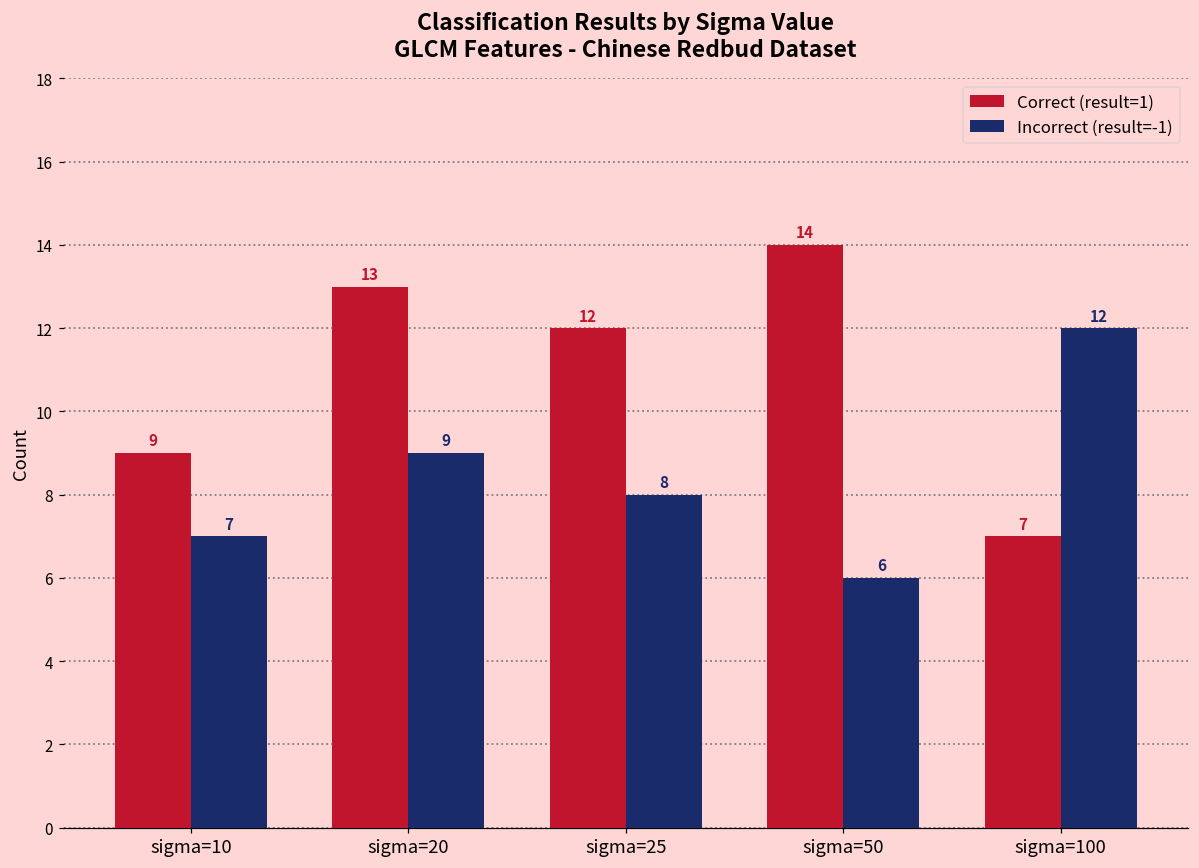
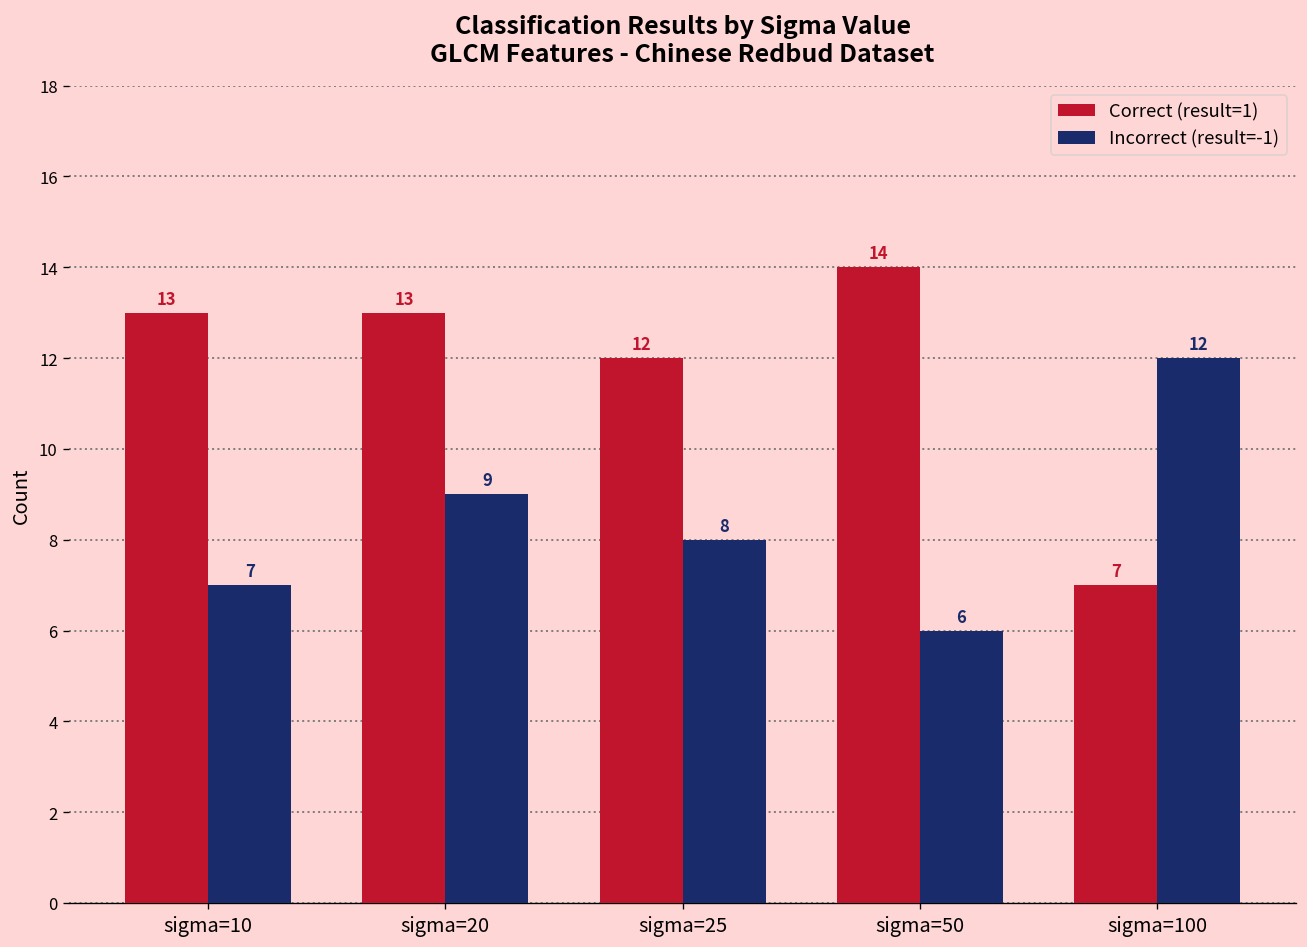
Correct (result=1), sigma=10: 9 -> 13
